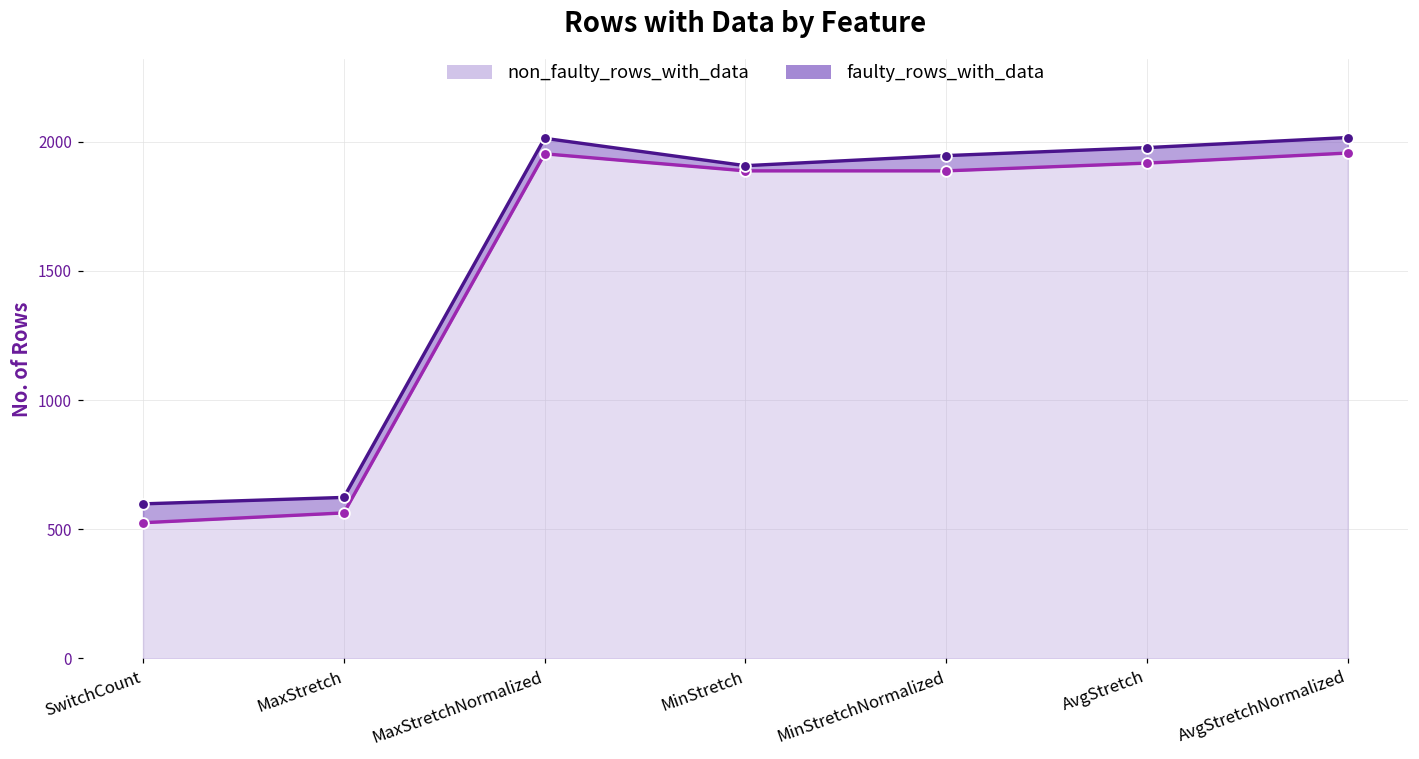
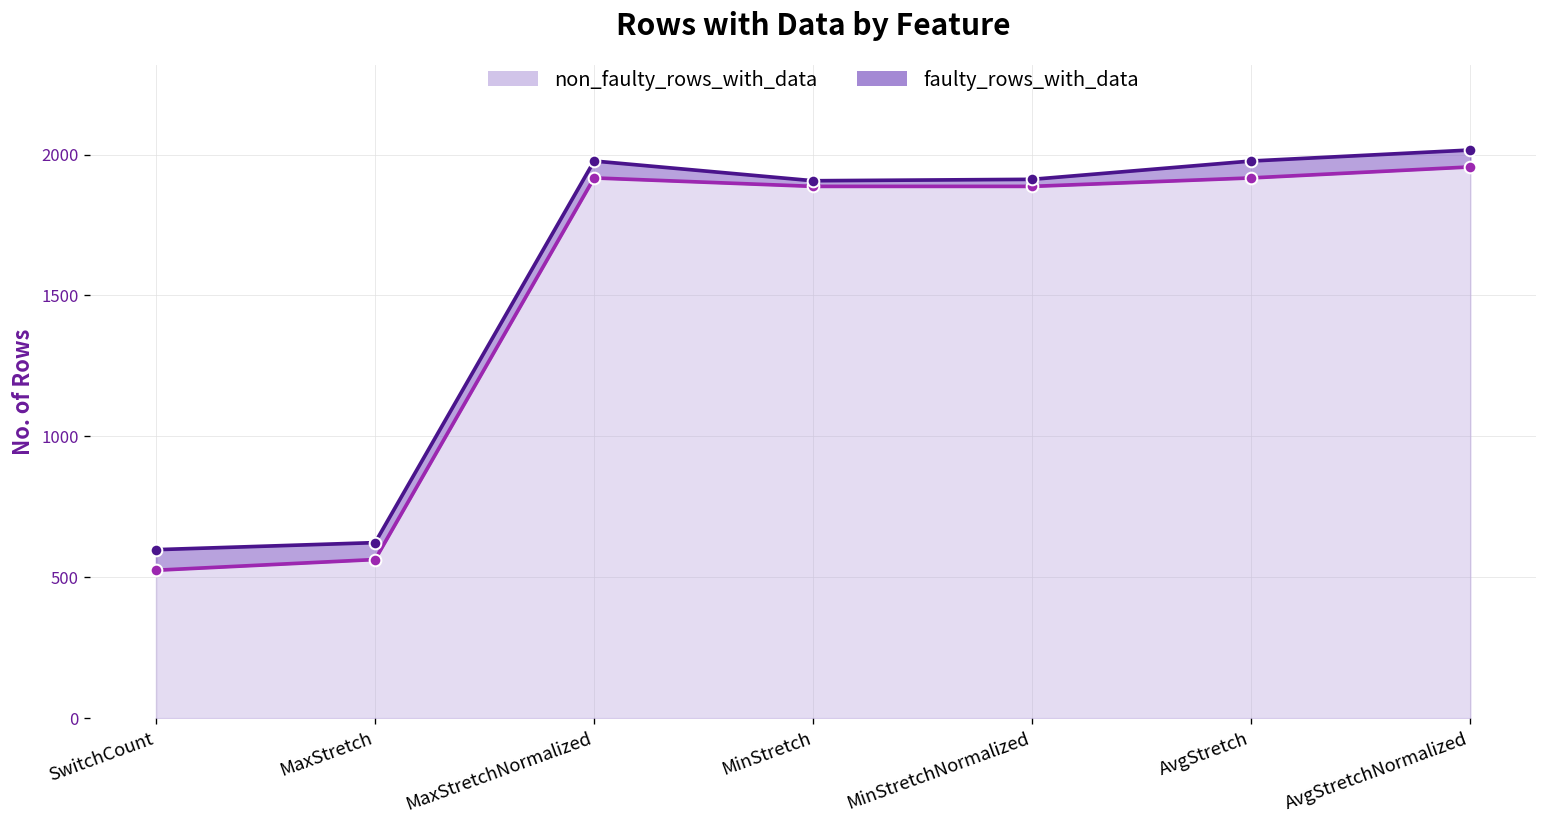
non_faulty_rows_with_data, MaxStretchNormalized: 1950 -> 1920
faulty_rows_with_data, MinStretchNormalized: 60 -> 30
